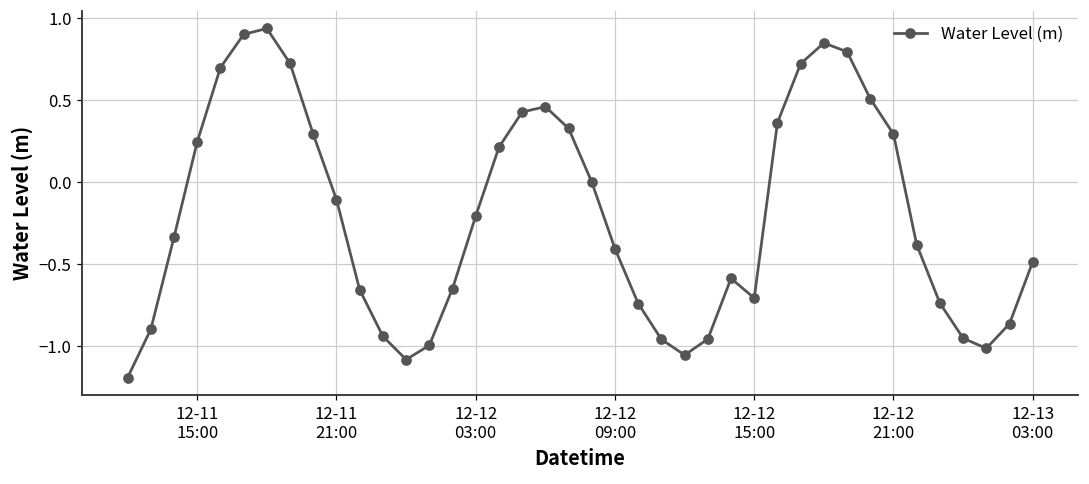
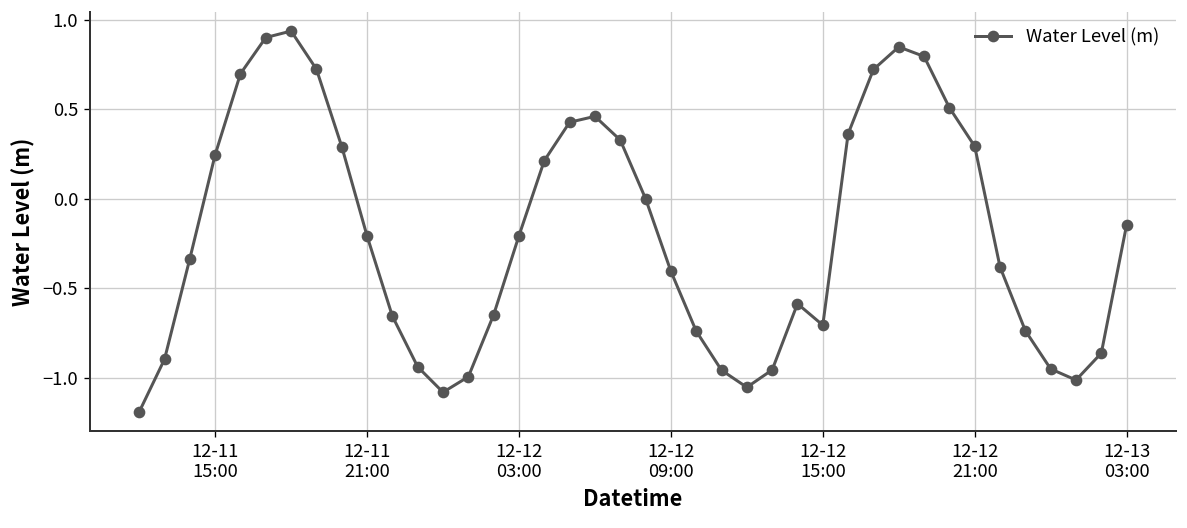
12-11 21:00: -0.11 -> -0.21
12-13 03:00: -0.49 -> -0.15
